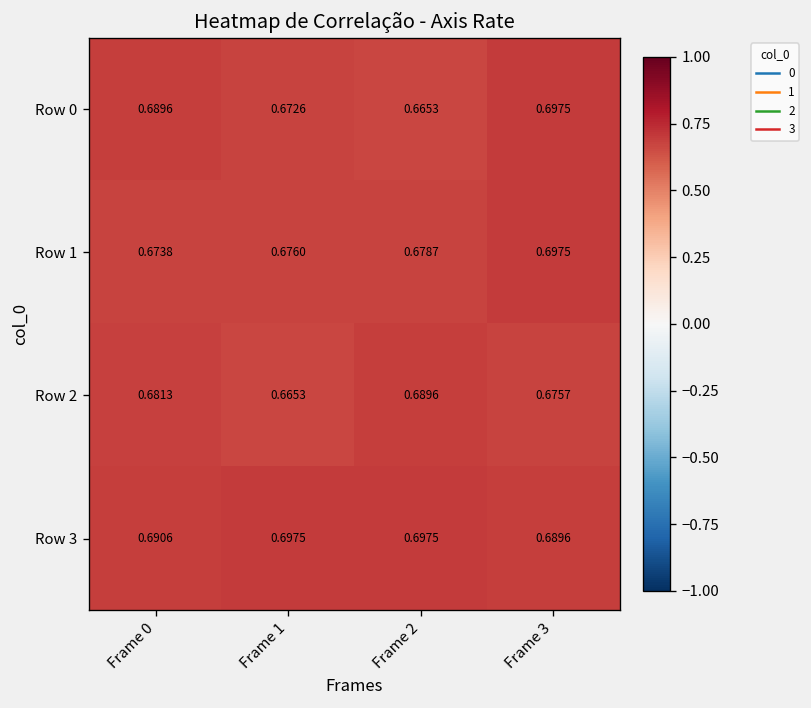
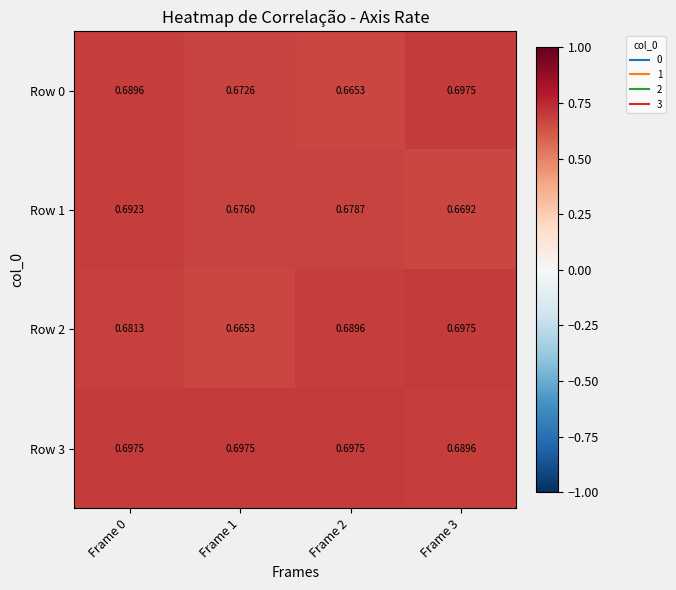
Row 1, Frame 0: 0.6738 -> 0.6923
Row 1, Frame 3: 0.6975 -> 0.6692
Row 2, Frame 3: 0.6757 -> 0.6975
Row 3, Frame 0: 0.6906 -> 0.6975
